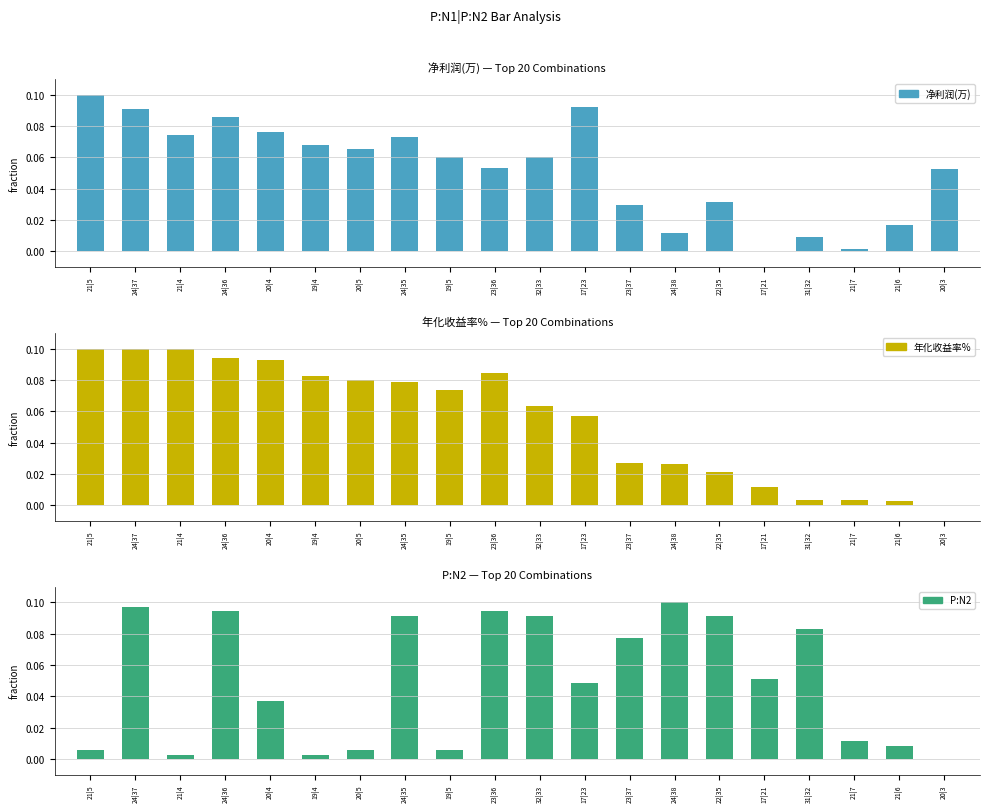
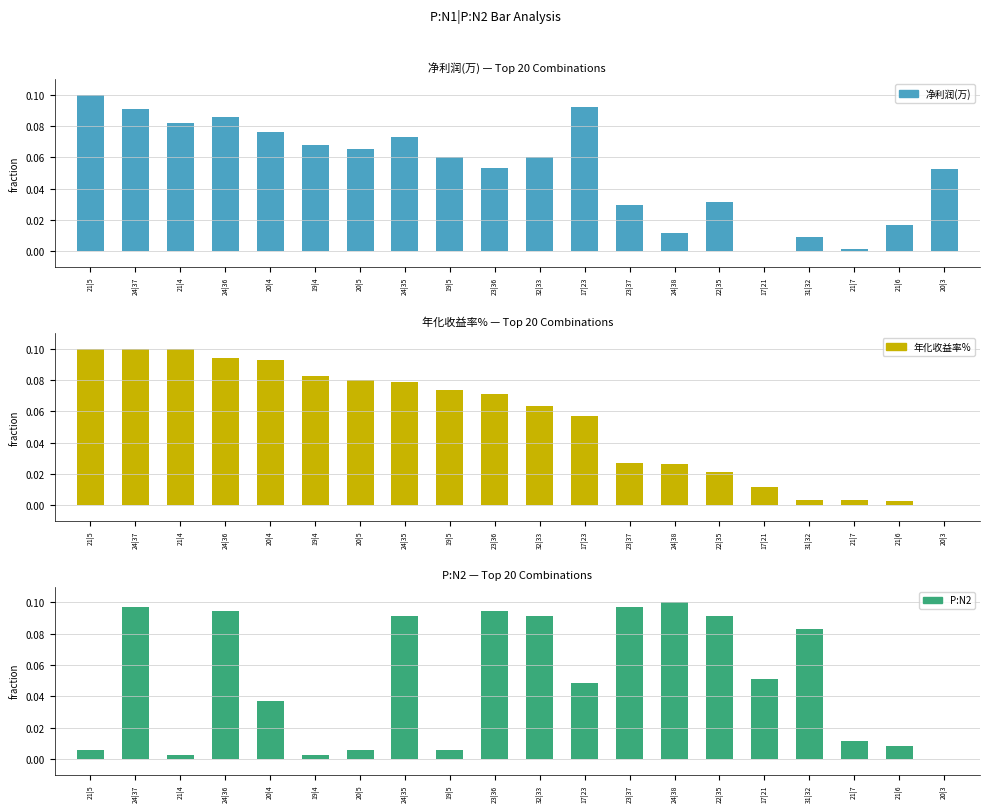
净利润(万) — Top 20 Combinations, 21|4: 0.074 -> 0.082
年化收益率% — Top 20 Combinations, 23|36: 0.084 -> 0.071
P:N2 — Top 20 Combinations, 23|37: 0.077 -> 0.097
